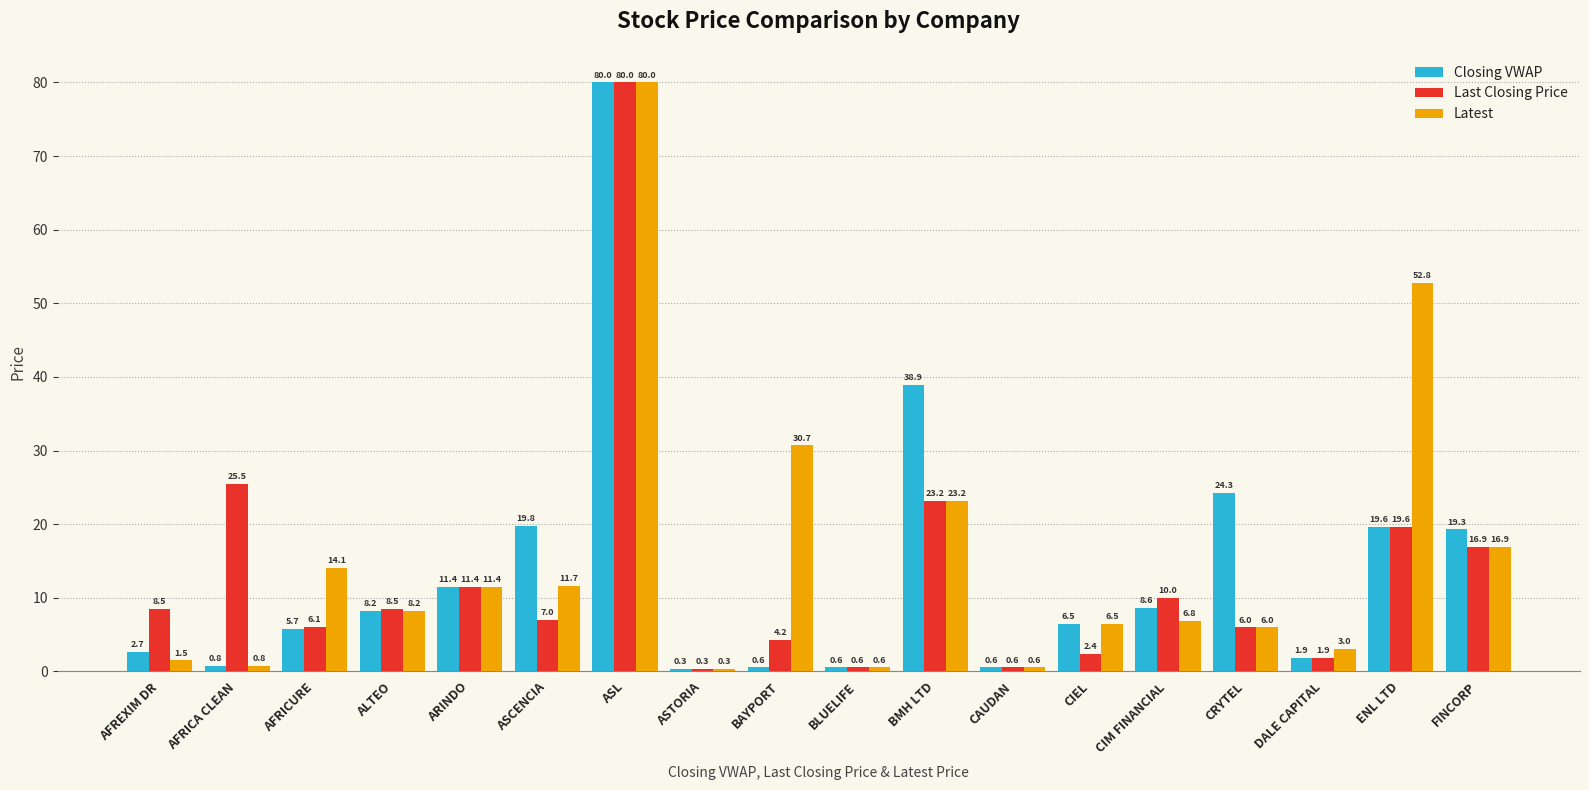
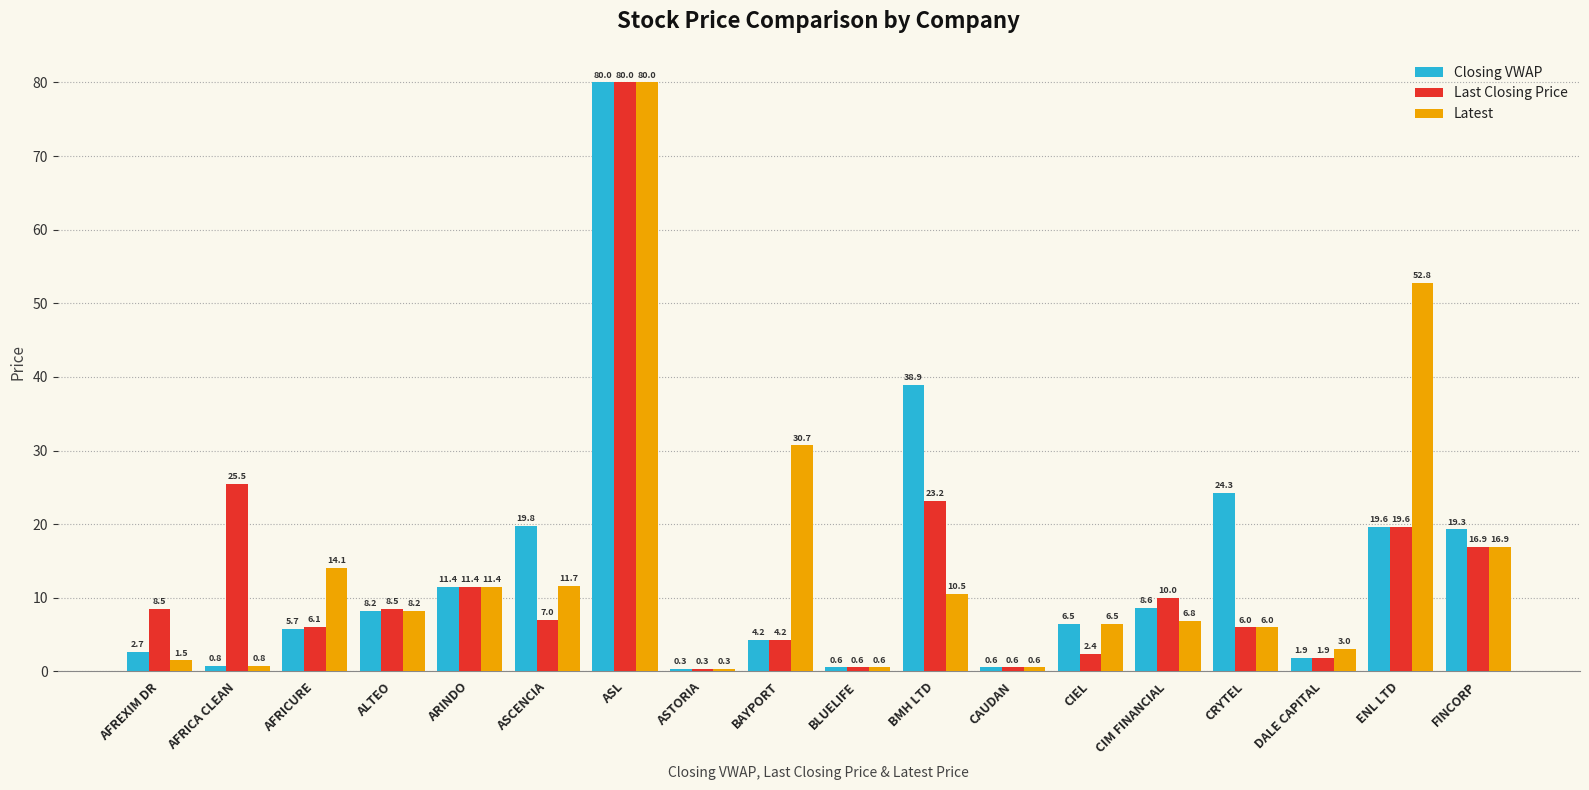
Closing VWAP, BAYPORT: 0.6 -> 4.2
Latest, BMH LTD: 23.2 -> 10.5
